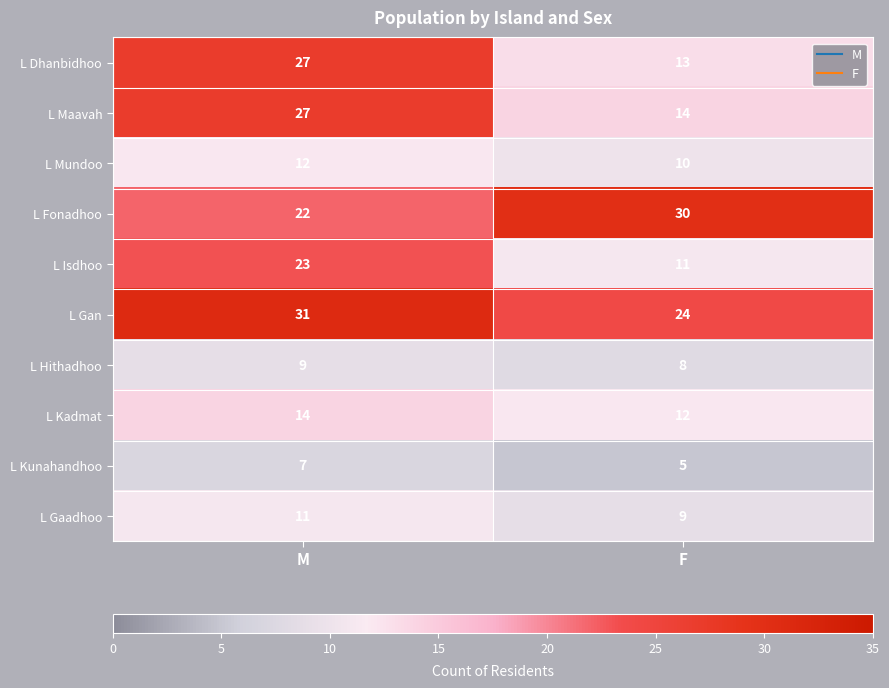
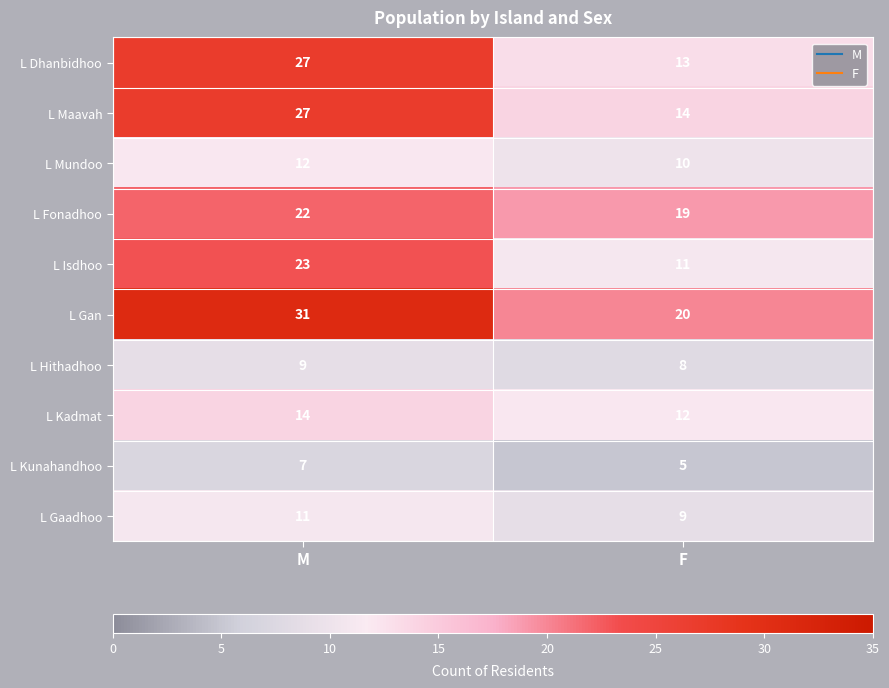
L Fonadhoo, F: 30 -> 19
L Gan, F: 24 -> 20
